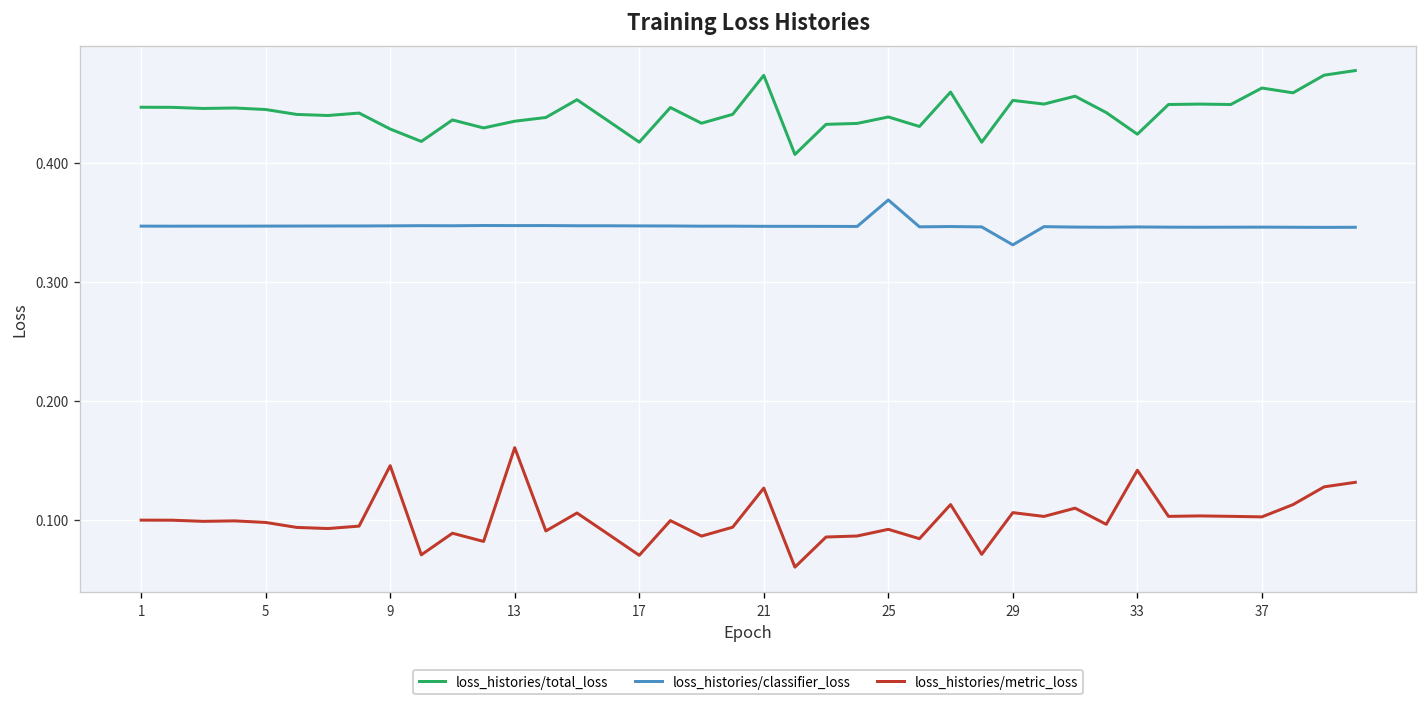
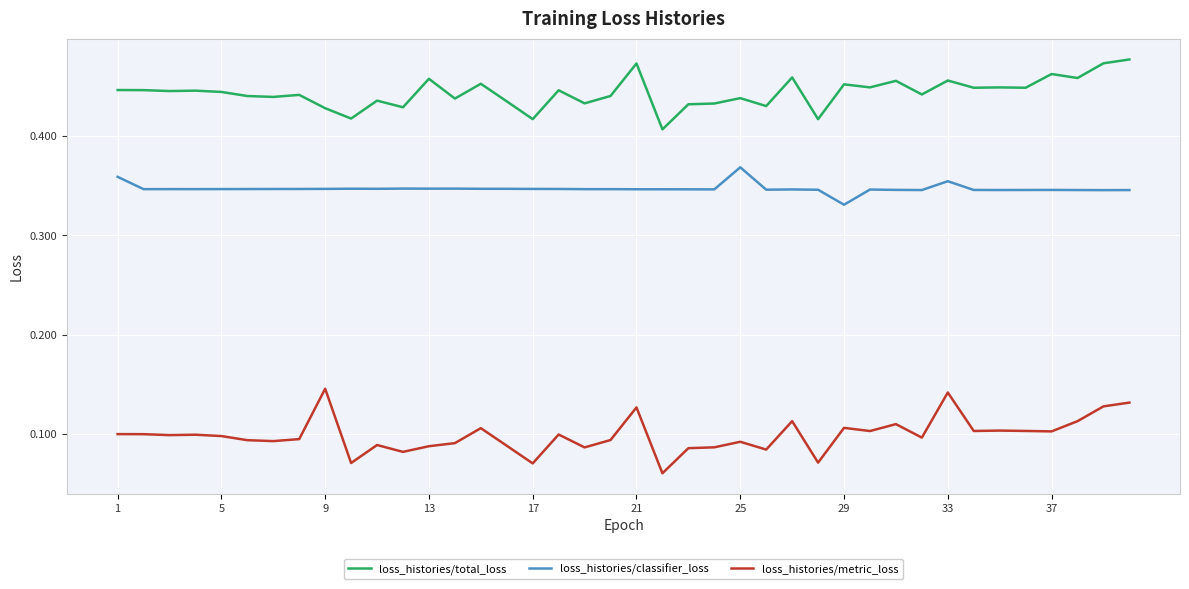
loss_histories/classifier_loss, 1: 0.35 -> 0.36
loss_histories/total_loss, 13: 0.43 -> 0.46
loss_histories/metric_loss, 13: 0.16 -> 0.09
loss_histories/total_loss, 33: 0.42 -> 0.46
loss_histories/classifier_loss, 33: 0.346 -> 0.355
